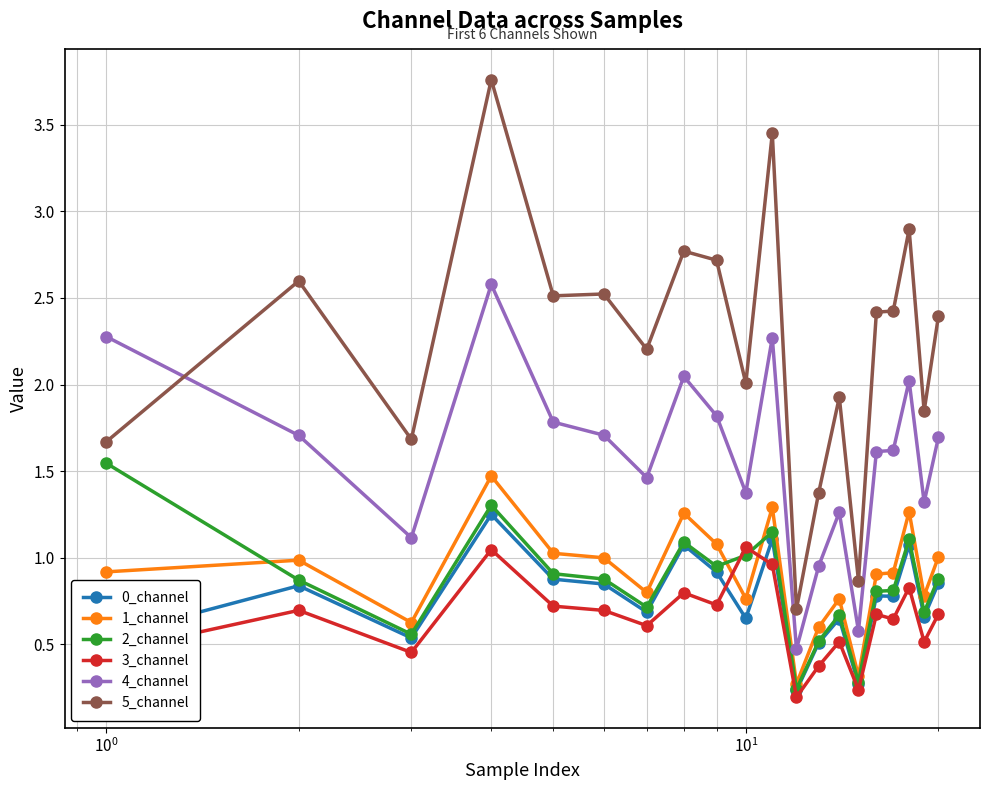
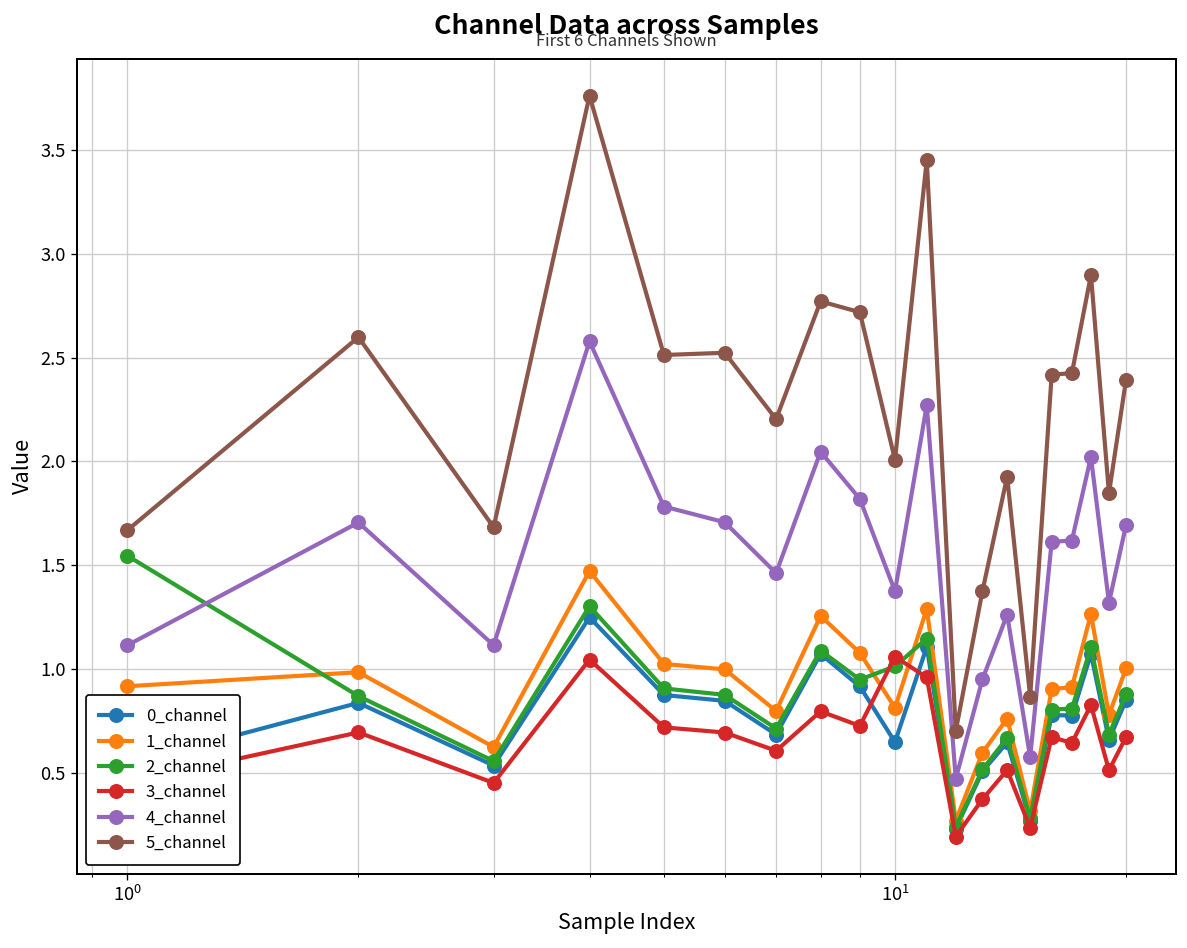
4_channel, 10^0: 2.28 -> 1.12
1_channel, 10^1: 0.76 -> 0.81
